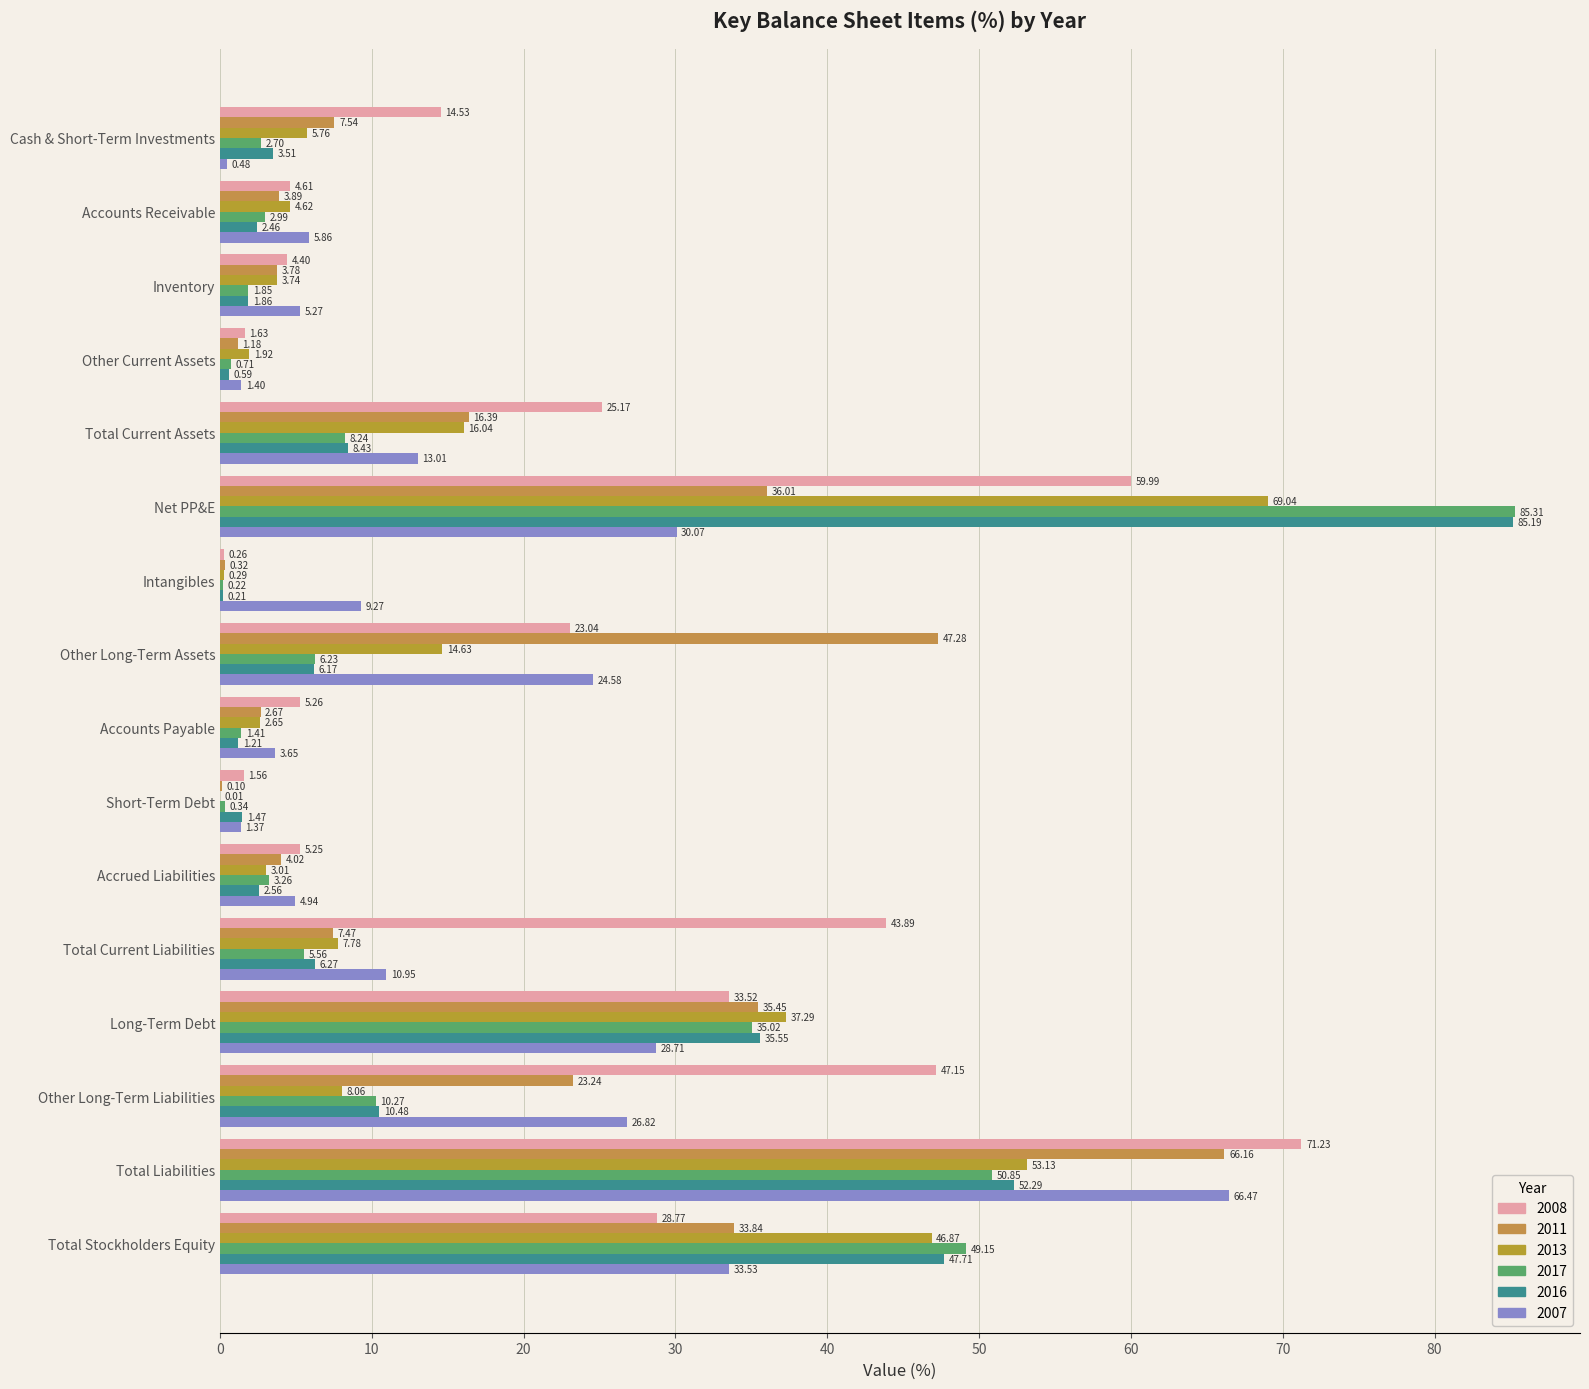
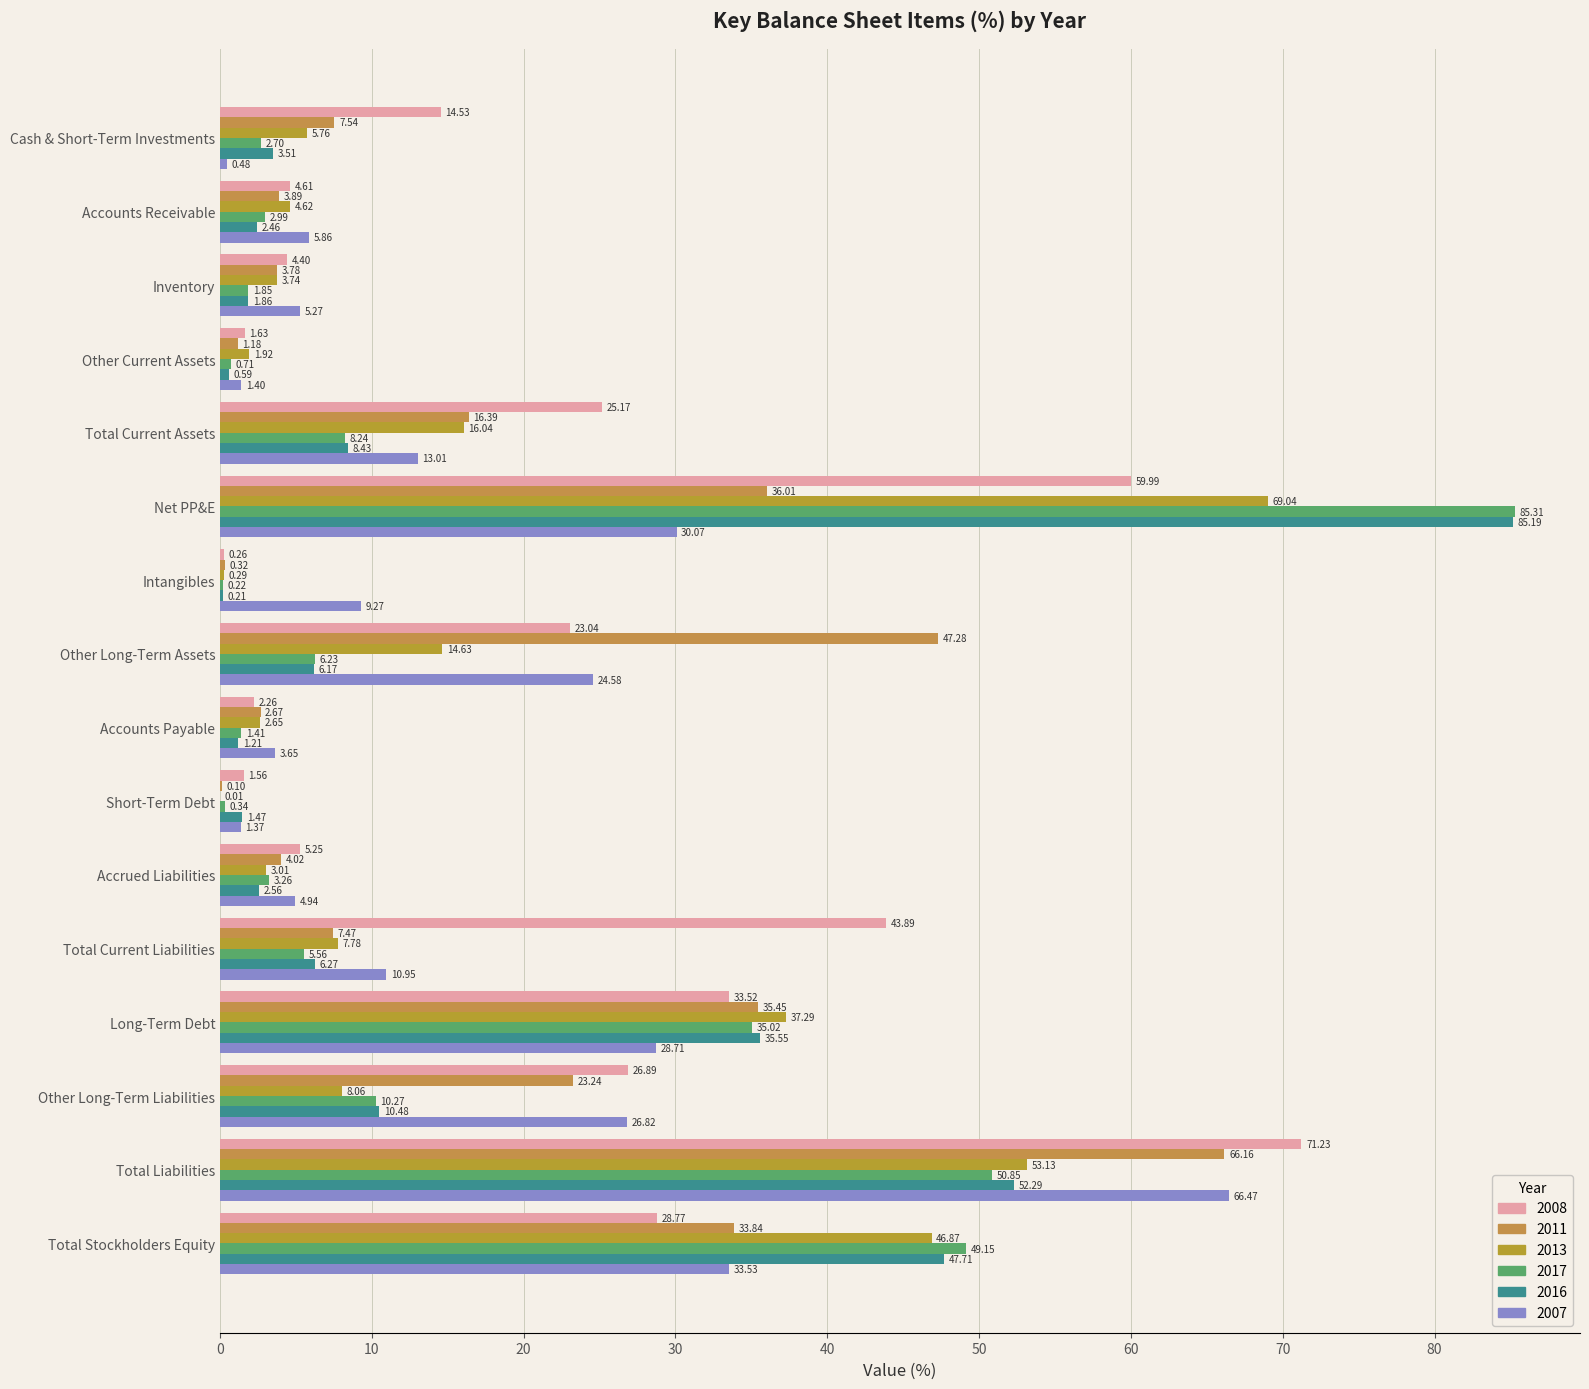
2008, Accounts Payable: 5.26 -> 2.26
2008, Other Long-Term Liabilities: 47.15 -> 26.89
